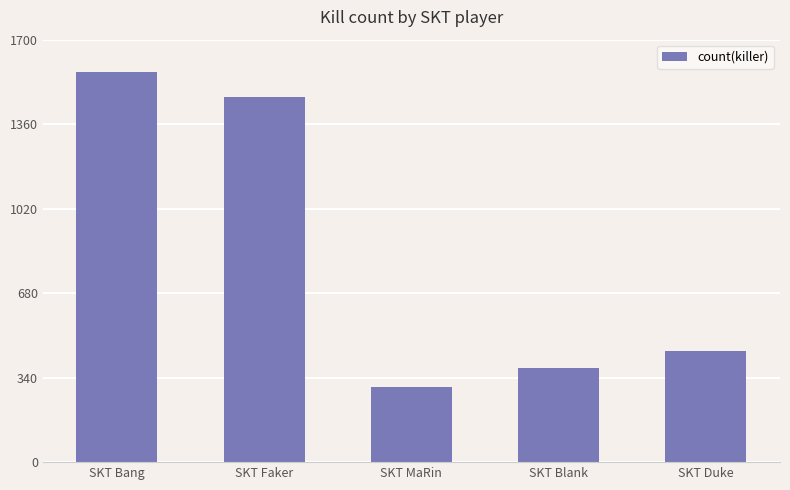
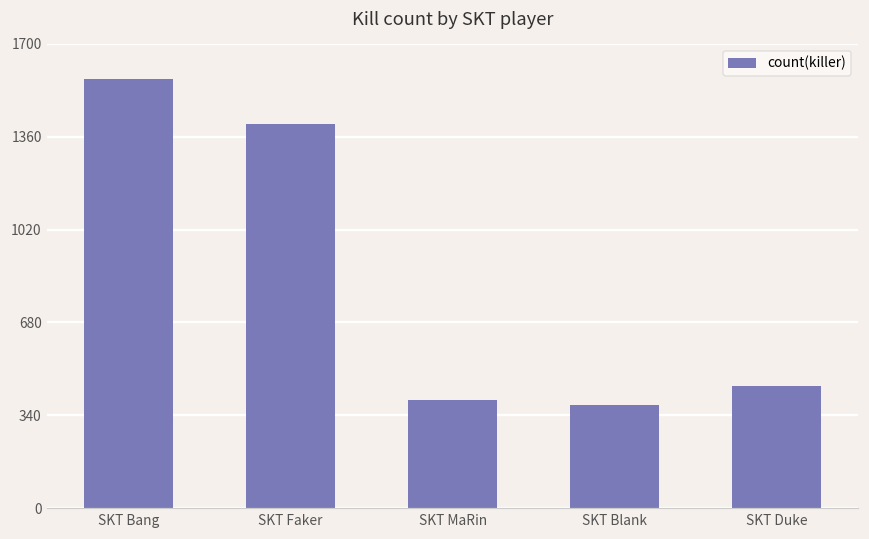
SKT Faker: 1470 -> 1410
SKT MaRin: 300 -> 400
